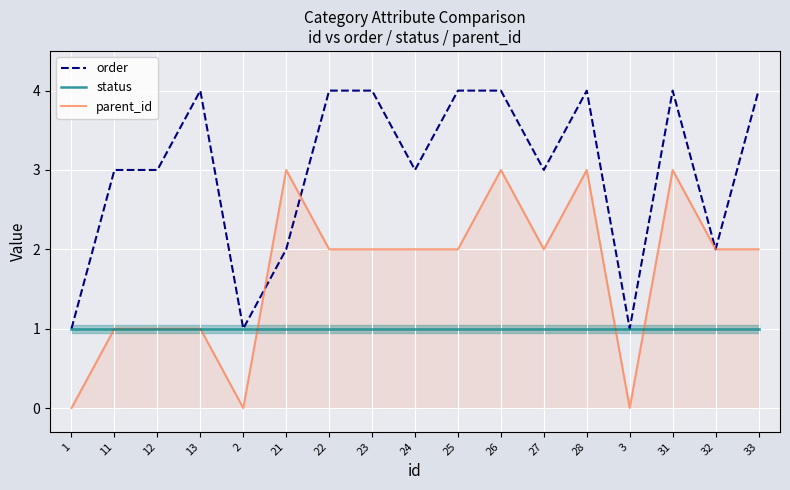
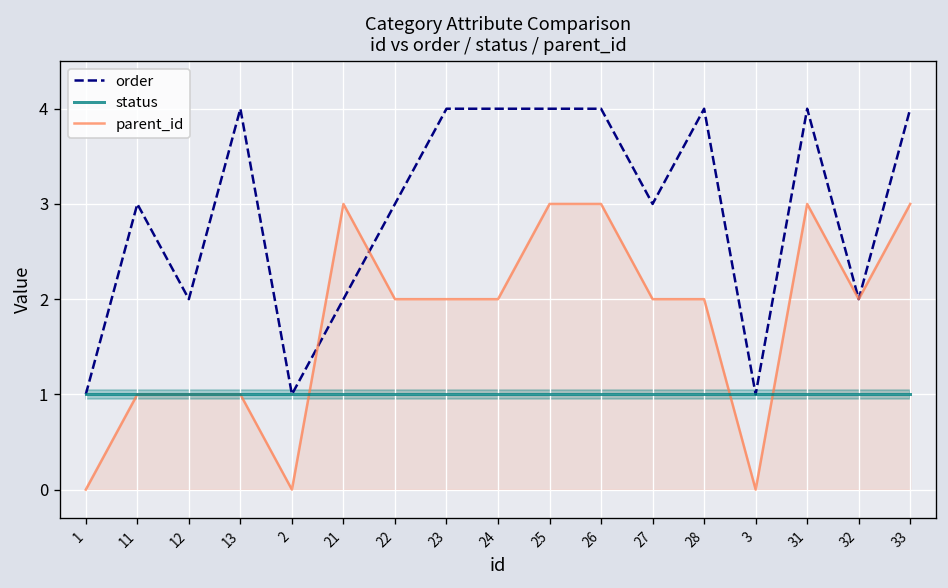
order, 12: 3 -> 2
order, 22: 4 -> 3
order, 24: 3 -> 4
parent_id, 25: 2 -> 3
parent_id, 28: 3 -> 2
parent_id, 33: 2 -> 3
